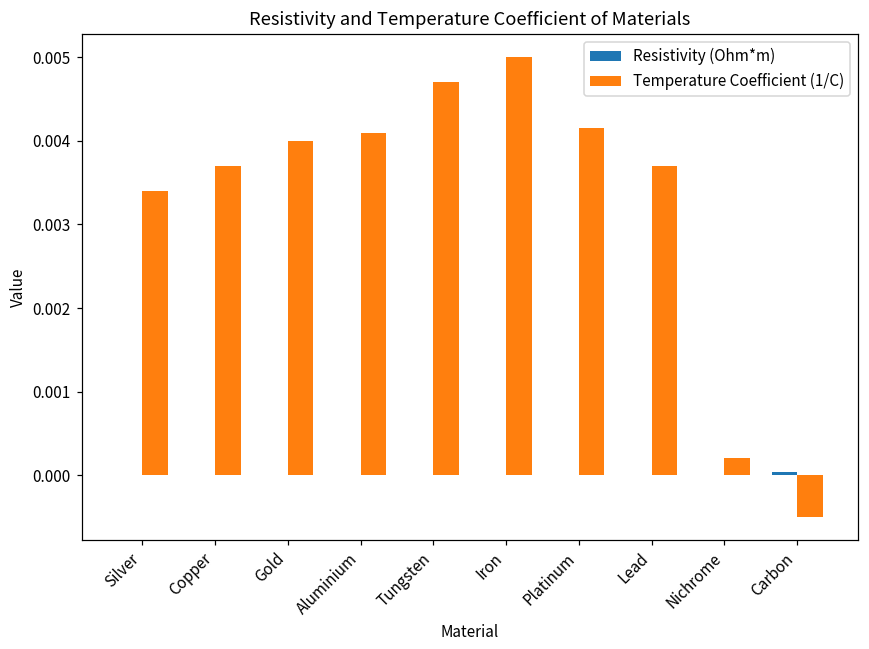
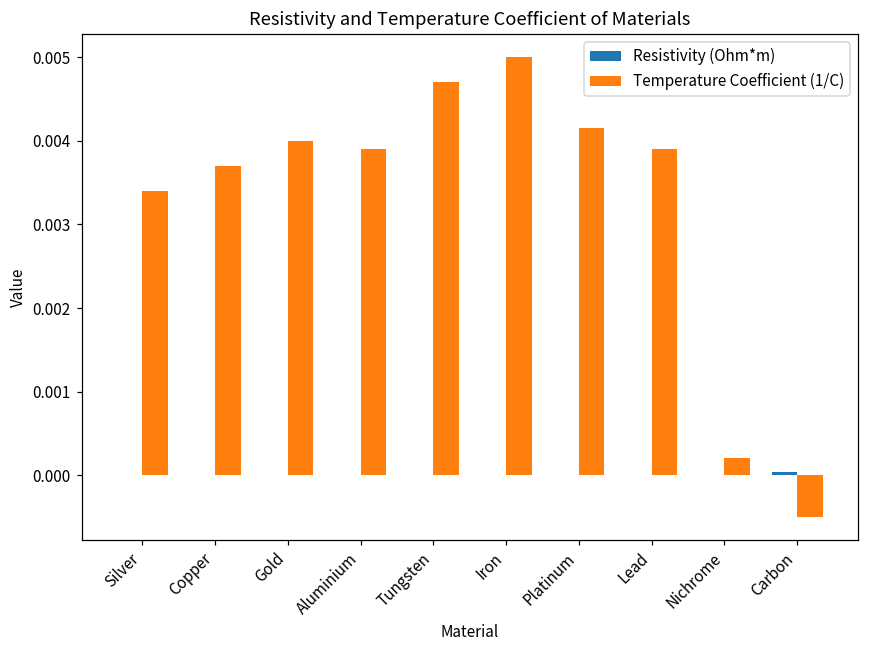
Temperature Coefficient (1/C), Aluminium: 0.0041 -> 0.0039
Temperature Coefficient (1/C), Lead: 0.0037 -> 0.0039
